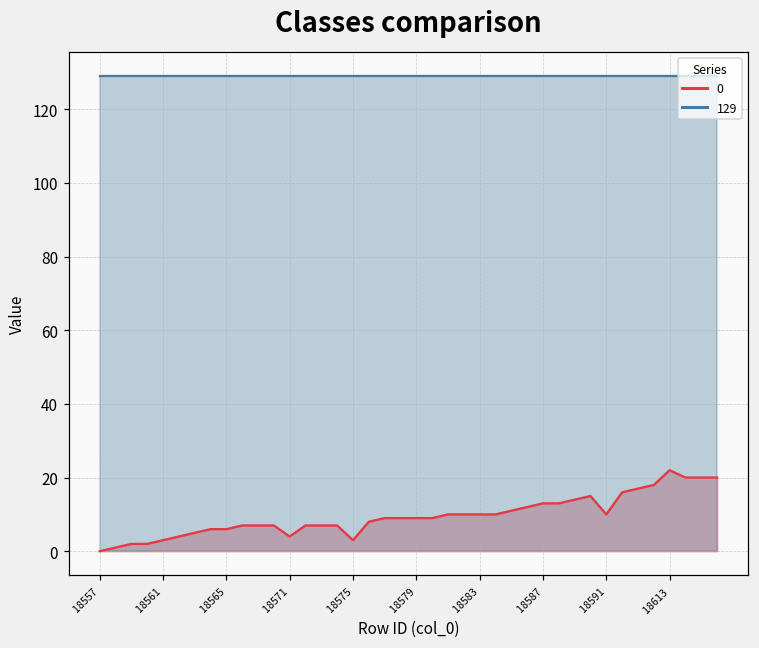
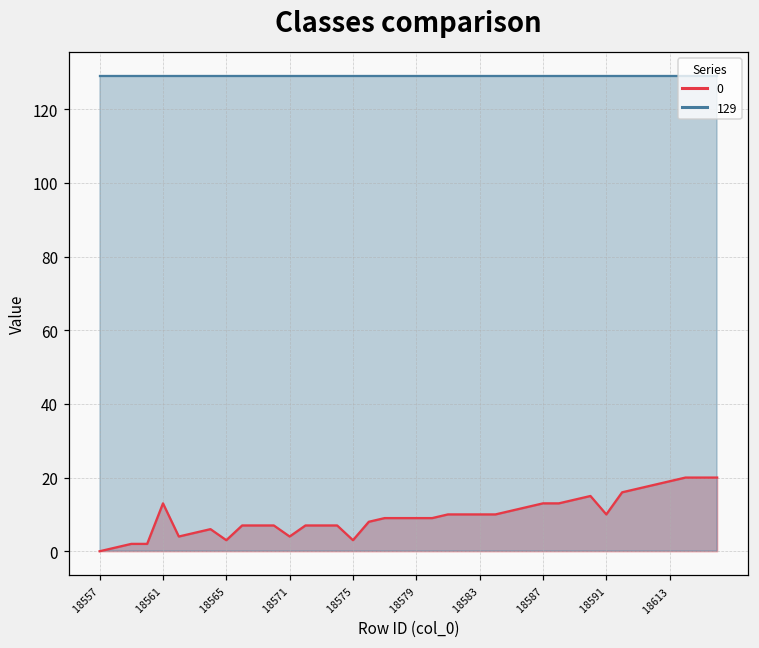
0, 18561: 3 -> 13
0, 18565: 6 -> 3
0, 18613: 22 -> 19
